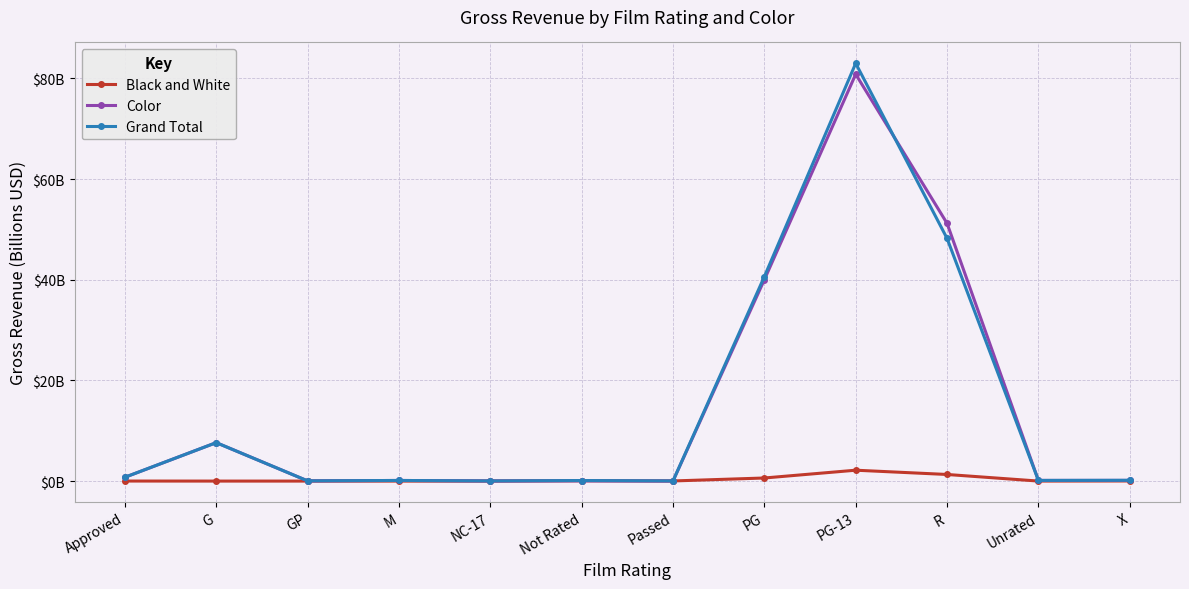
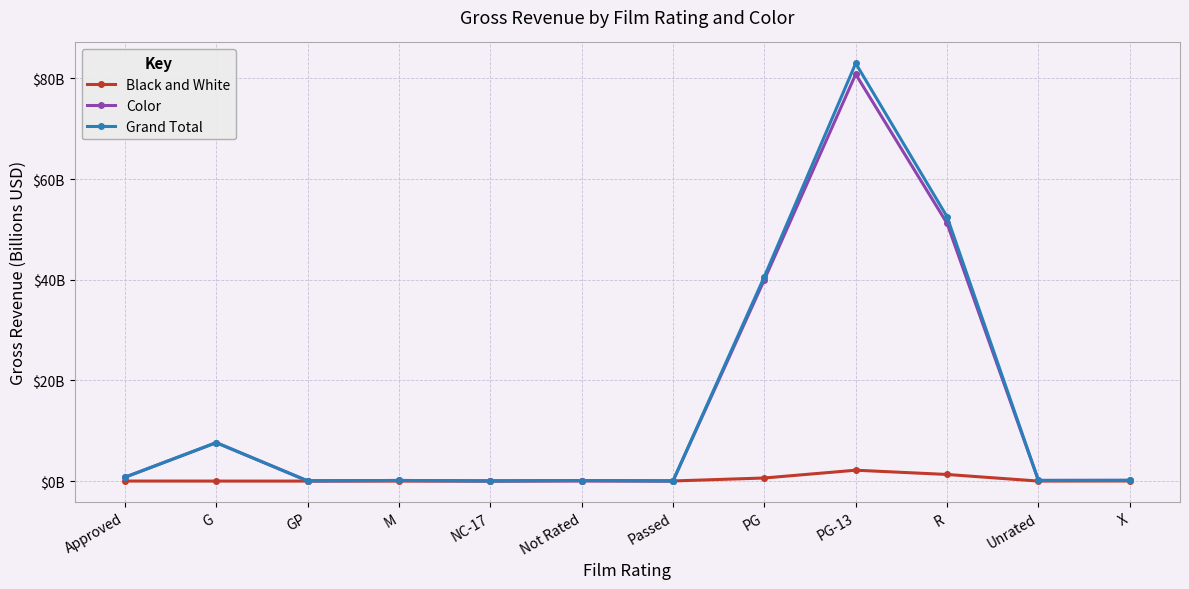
Grand Total, R: $48000000000 -> $53000000000
